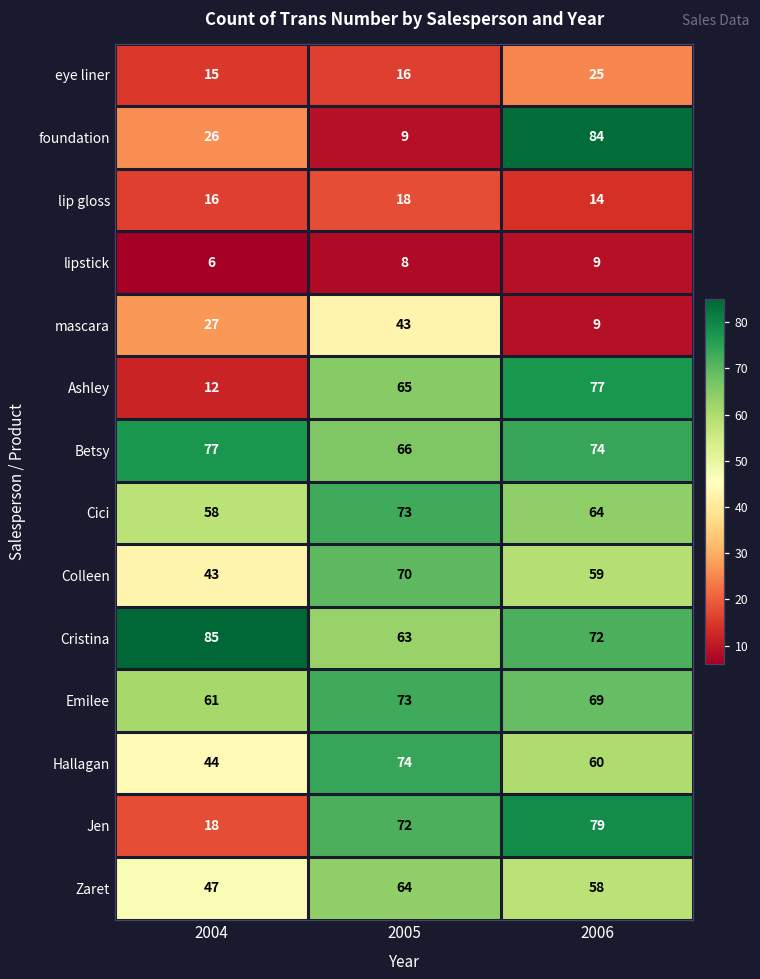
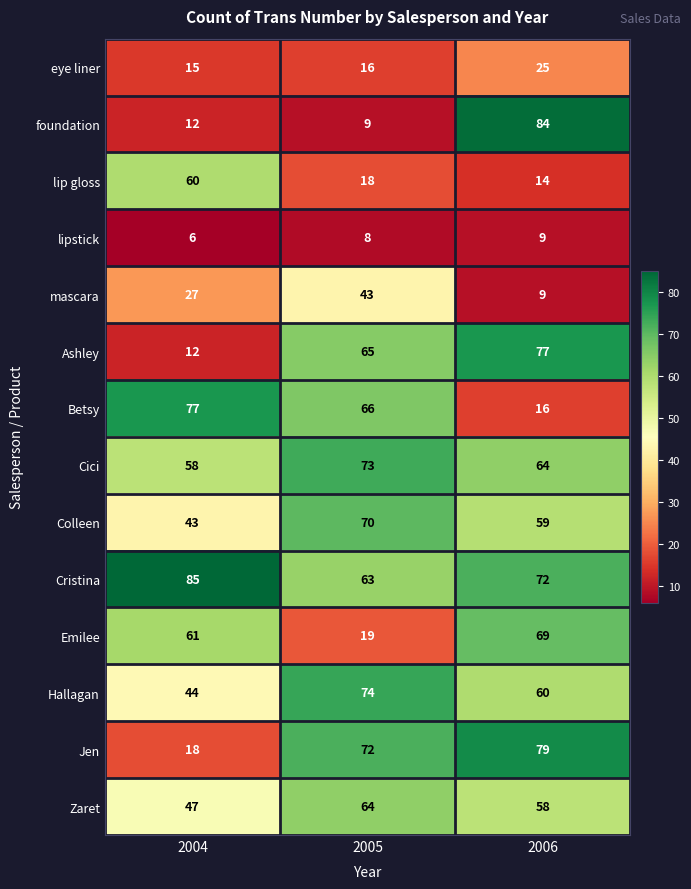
foundation, 2004: 26 -> 12
lip gloss, 2004: 16 -> 60
Betsy, 2006: 74 -> 16
Emilee, 2005: 73 -> 19
